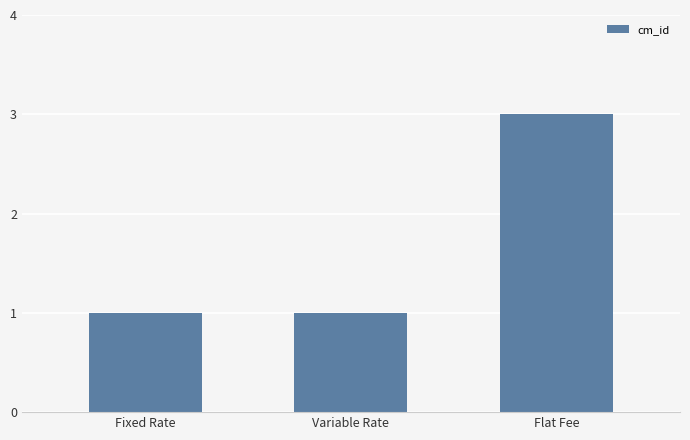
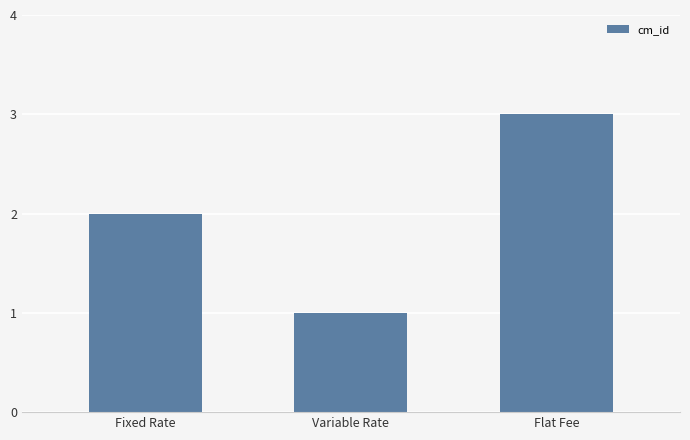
Fixed Rate: 1 -> 2
